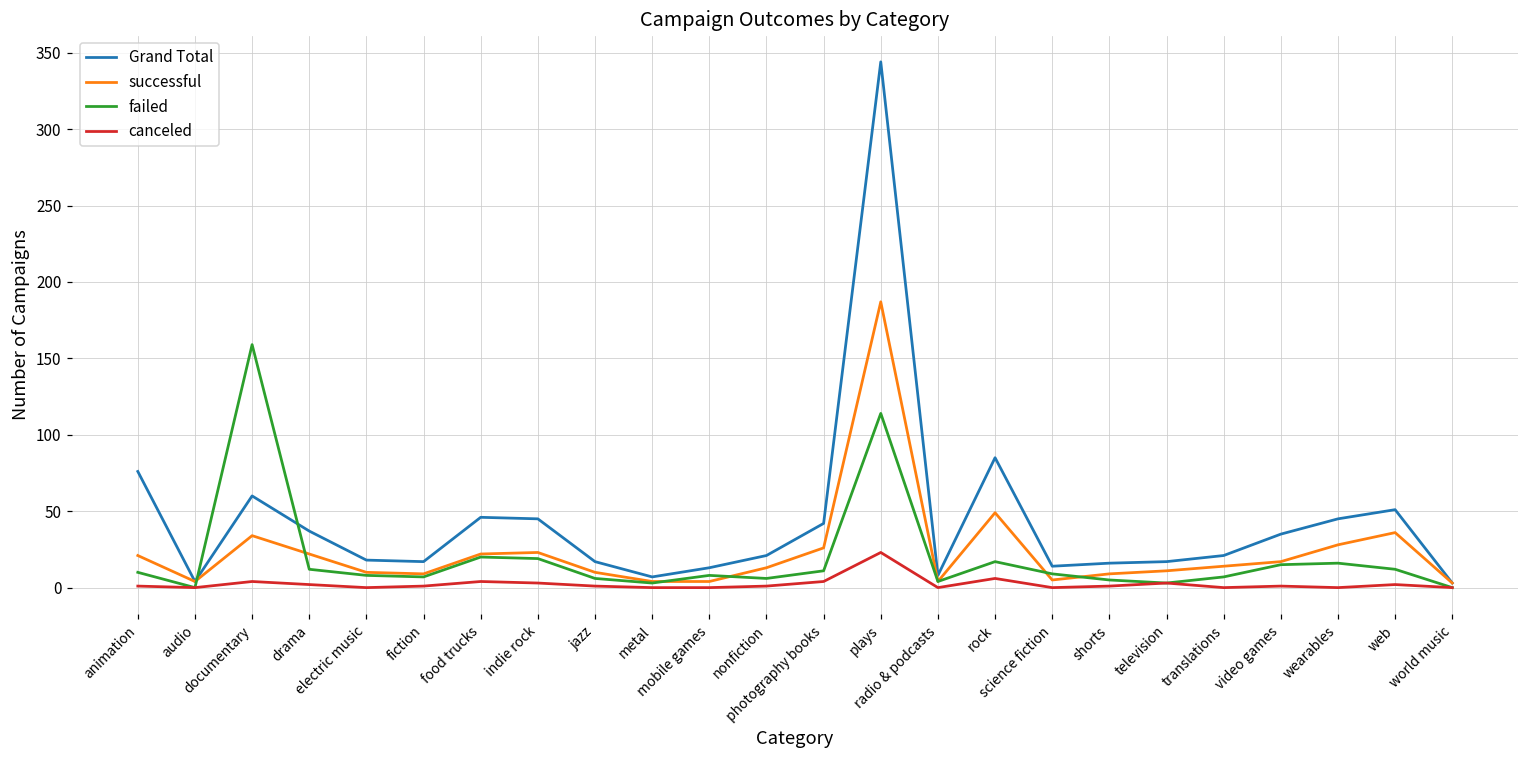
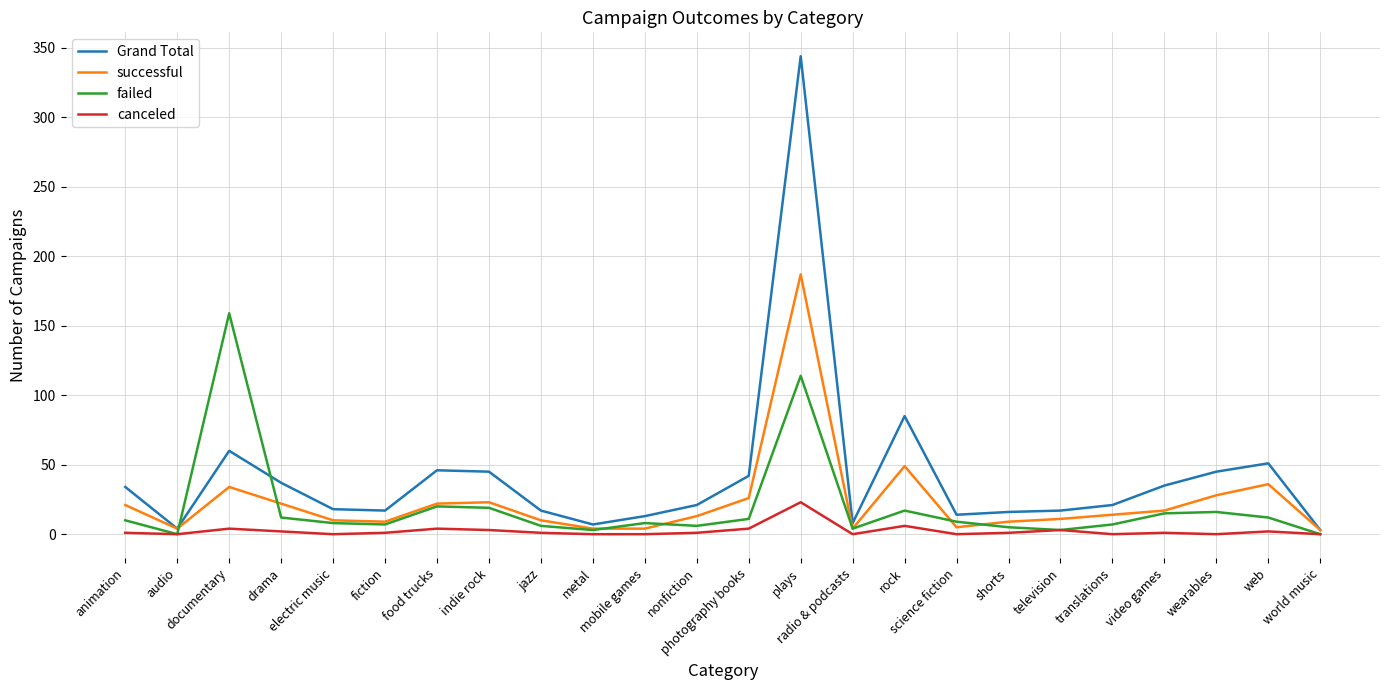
Grand Total, animation: 76 -> 34
